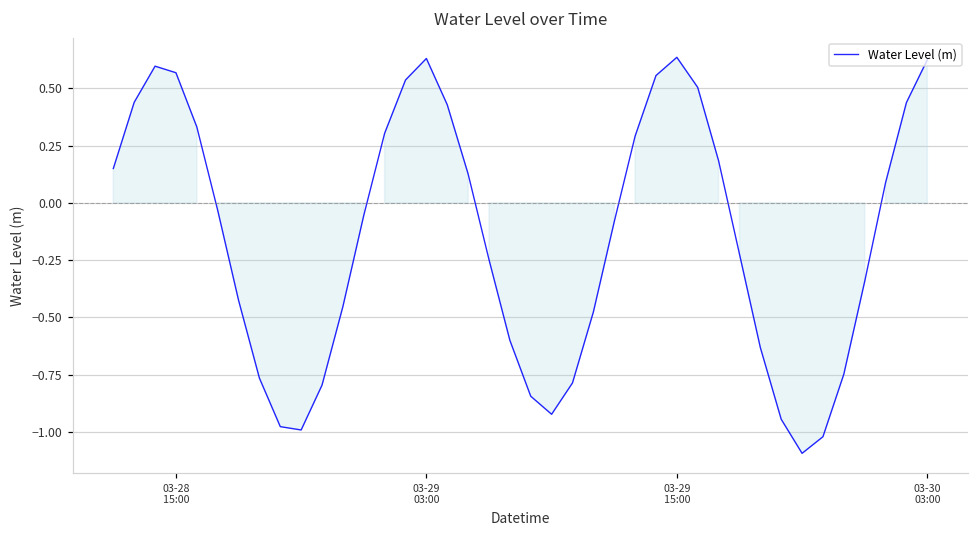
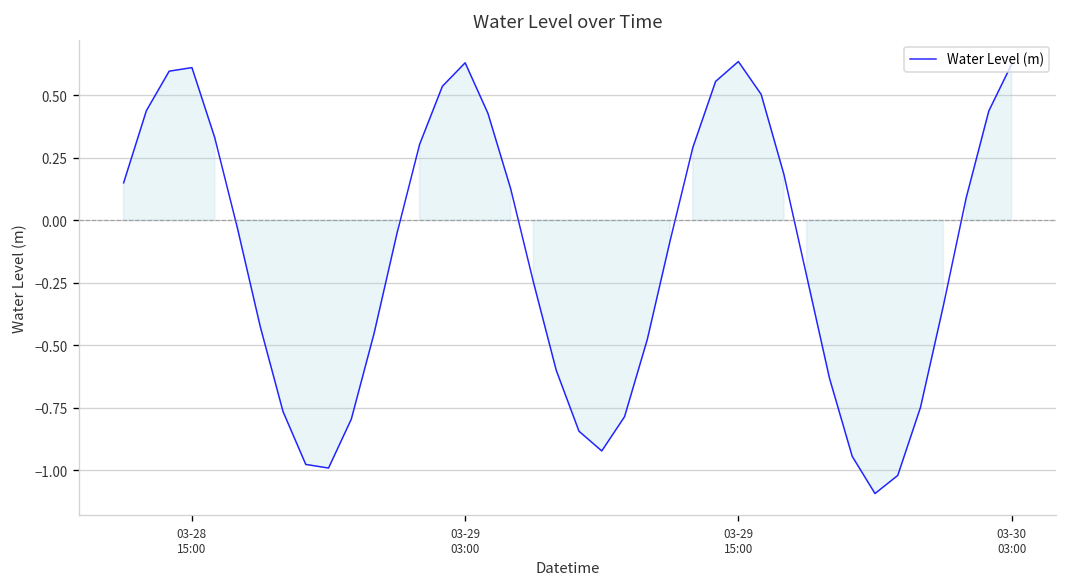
03-28 15:00: 0.57 -> 0.61
